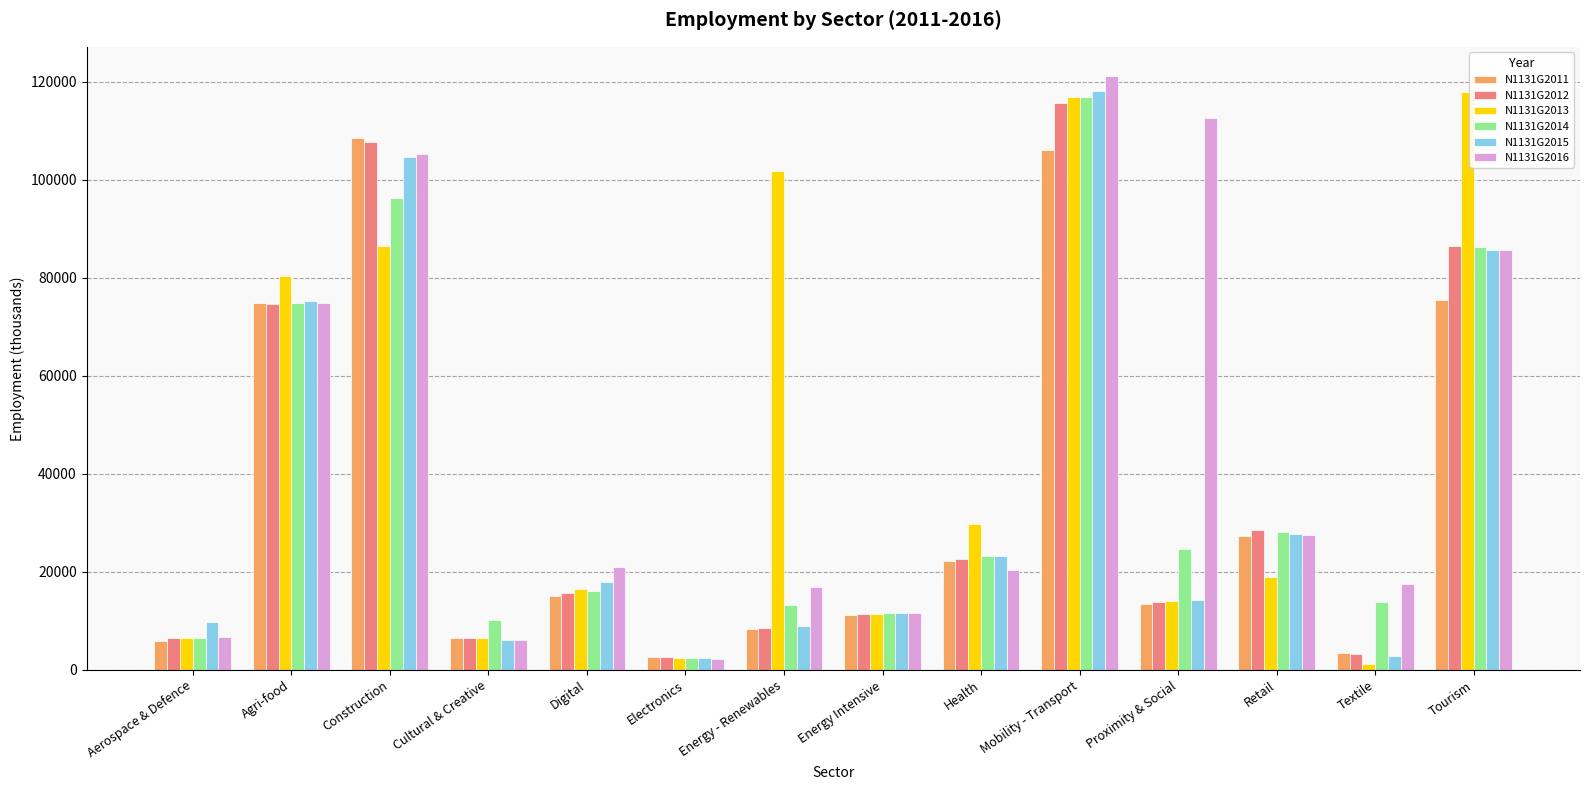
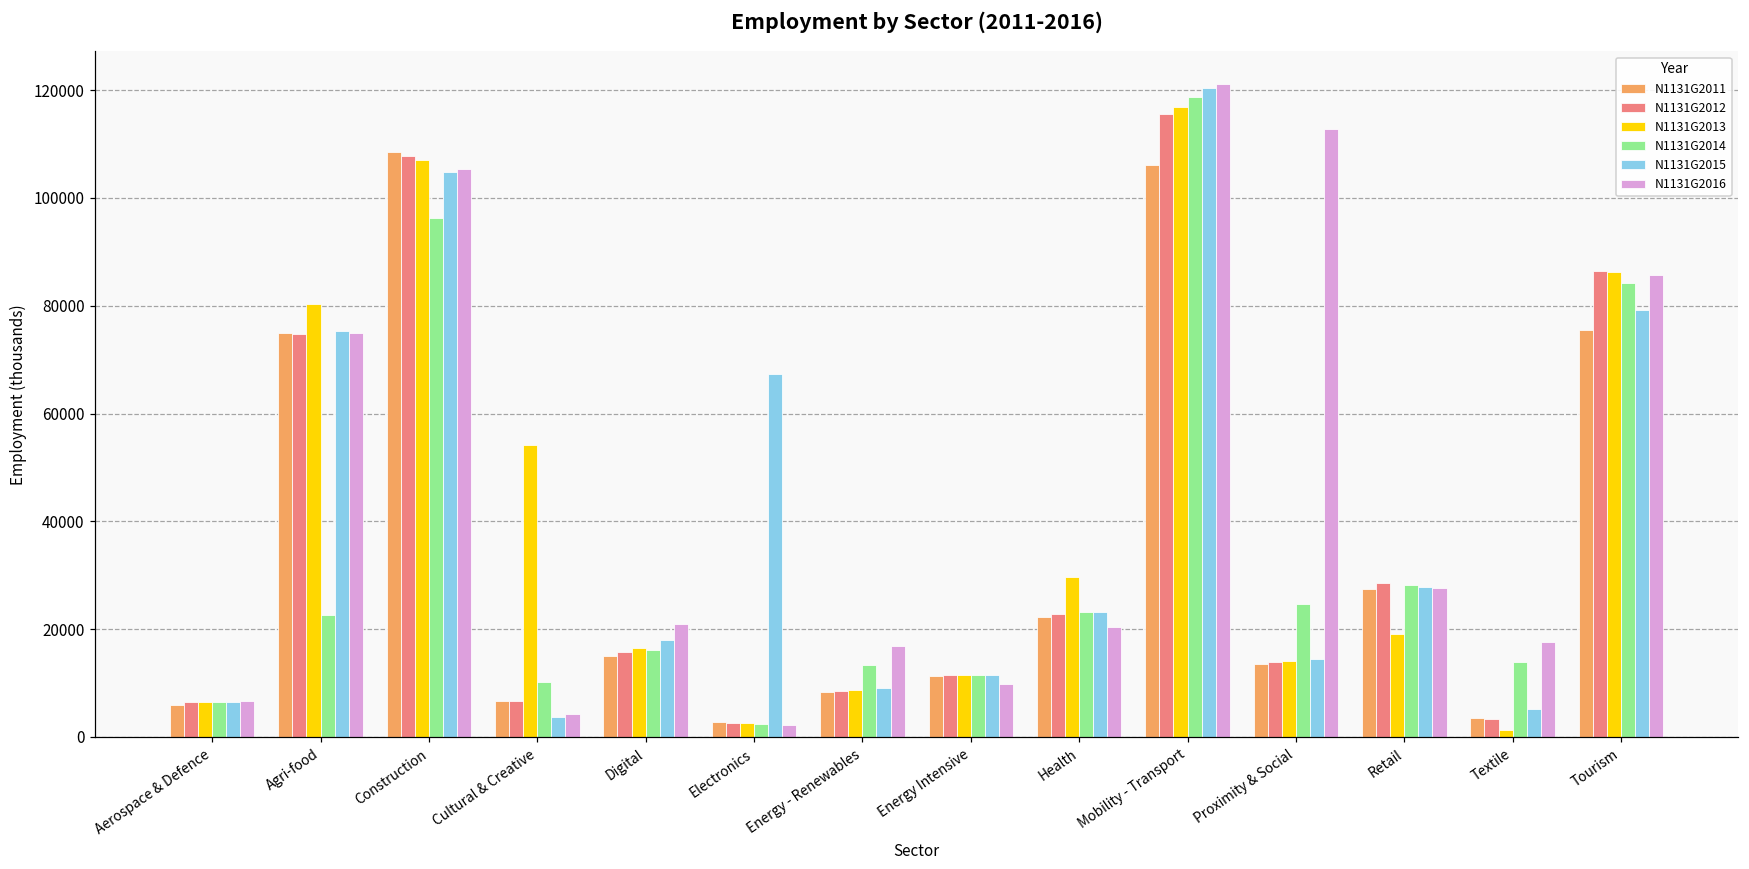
N1131G2015, Aerospace & Defence: 10000 -> 7000
N1131G2014, Agri-food: 75000 -> 23000
N1131G2013, Construction: 87000 -> 107000
N1131G2013, Cultural & Creative: 6000 -> 54000
N1131G2015, Cultural & Creative: 6000 -> 4000
N1131G2016, Cultural & Creative: 6000 -> 4000
N1131G2015, Electronics: 2000 -> 67000
N1131G2013, Energy - Renewables: 102000 -> 9000
N1131G2016, Energy Intensive: 12000 -> 10000
N1131G2014, Mobility - Transport: 117000 -> 119000
N1131G2015, Mobility - Transport: 118000 -> 120000
N1131G2015, Textile: 3000 -> 5000
N1131G2013, Tourism: 118000 -> 86000
N1131G2014, Tourism: 86000 -> 84000
N1131G2015, Tourism: 86000 -> 79000
